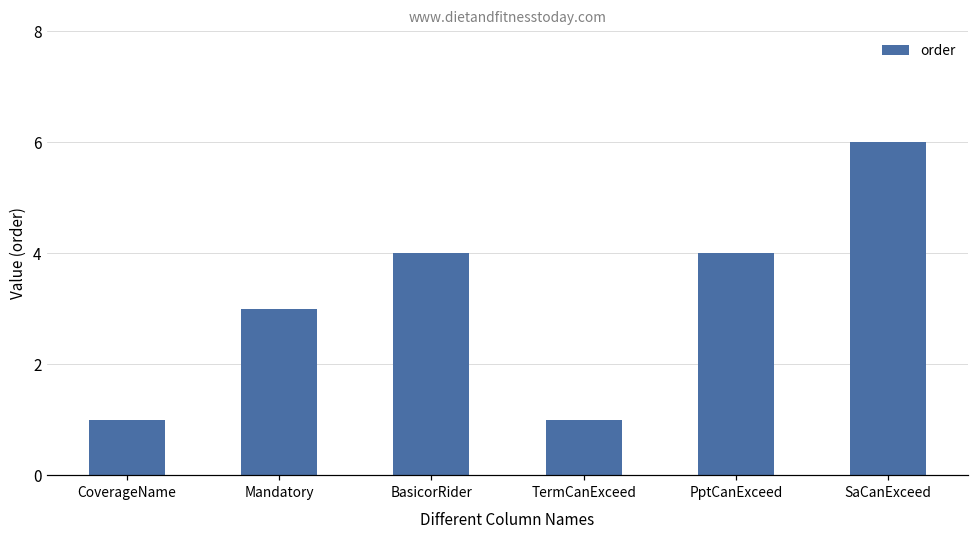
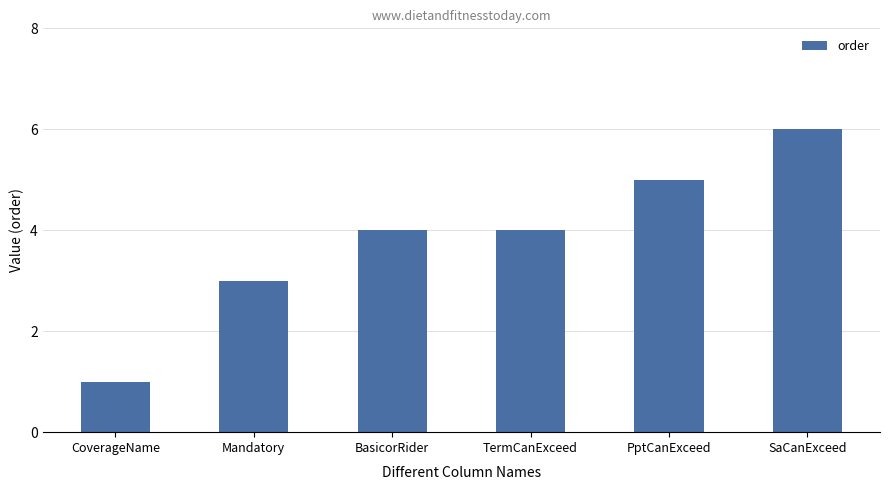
TermCanExceed: 1 -> 4
PptCanExceed: 4 -> 5
